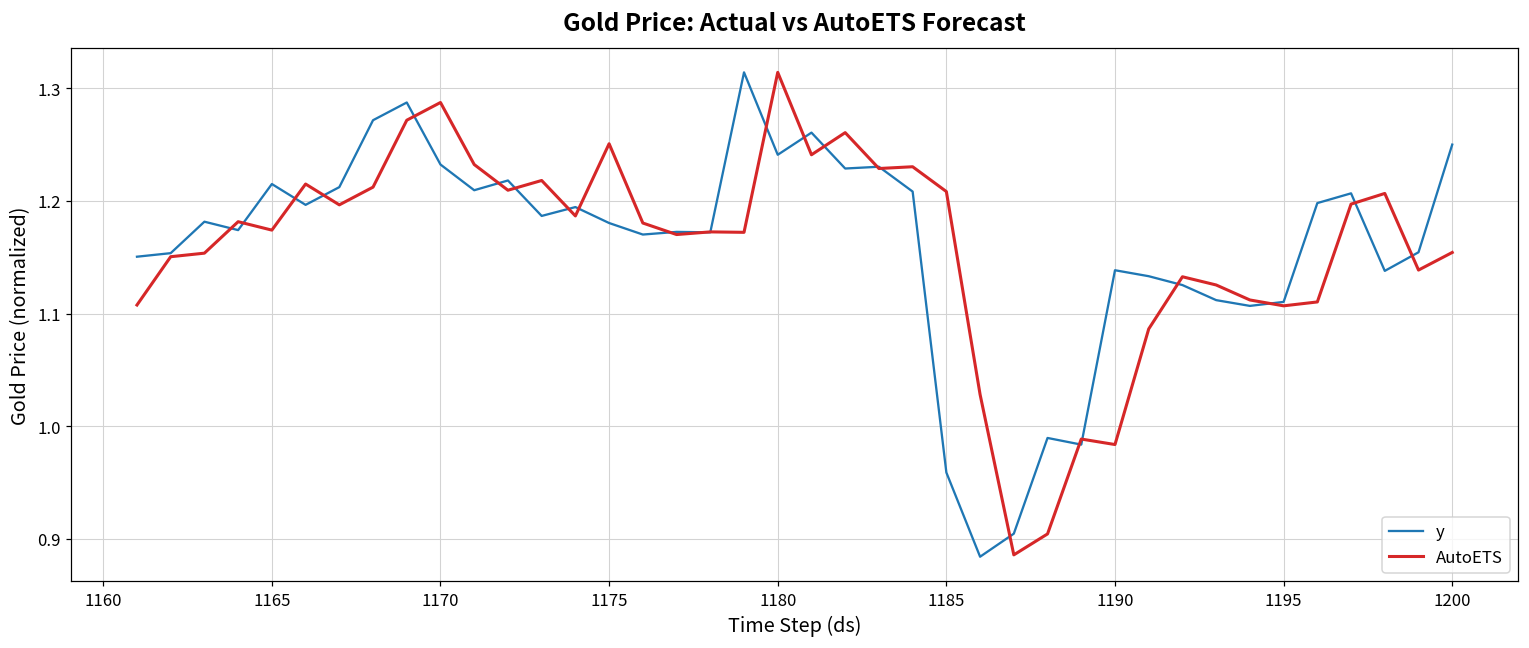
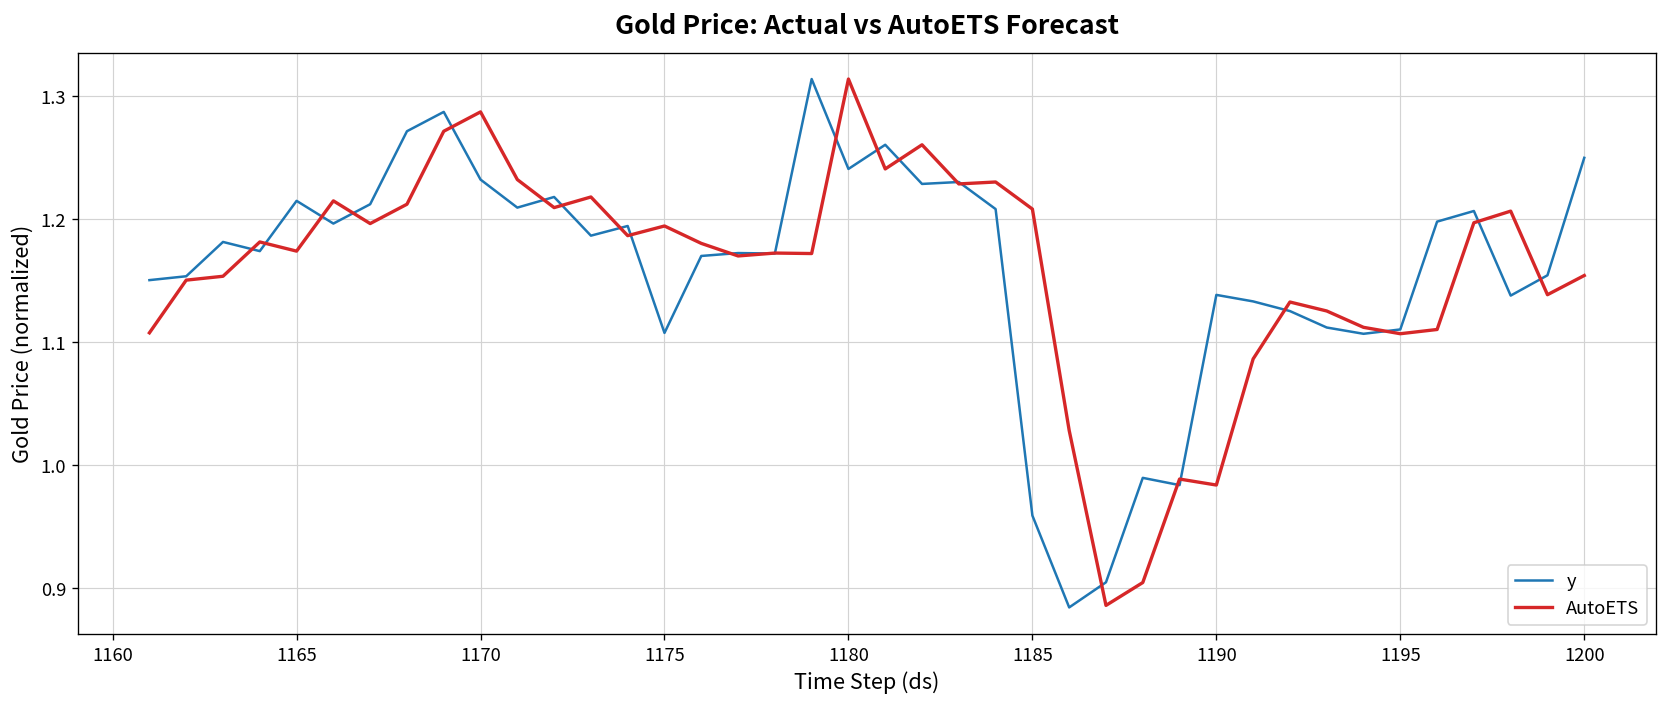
y, 1175: 1.180 -> 1.108
AutoETS, 1175: 1.251 -> 1.195
